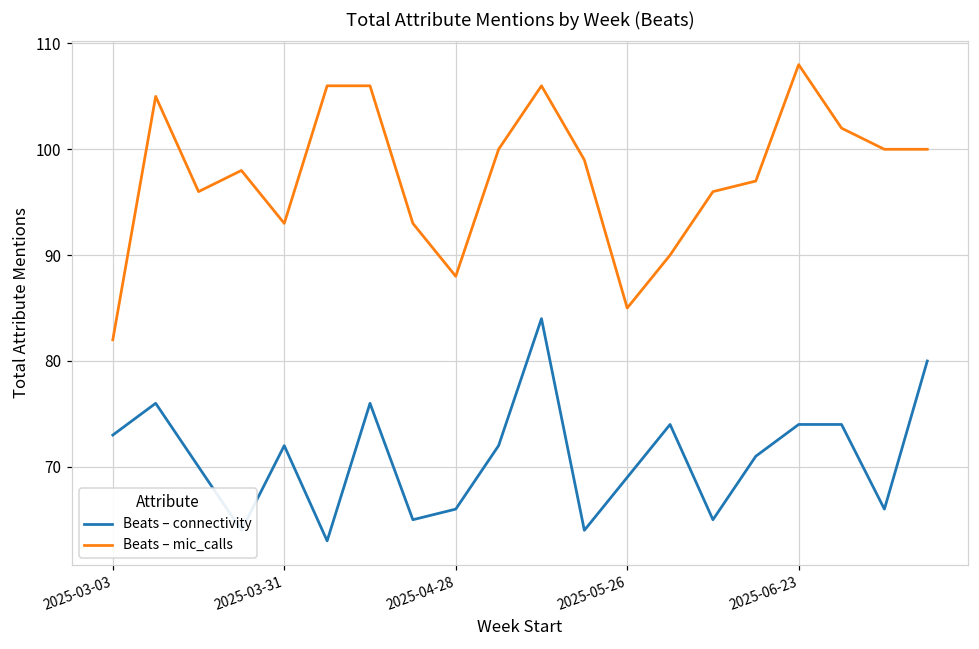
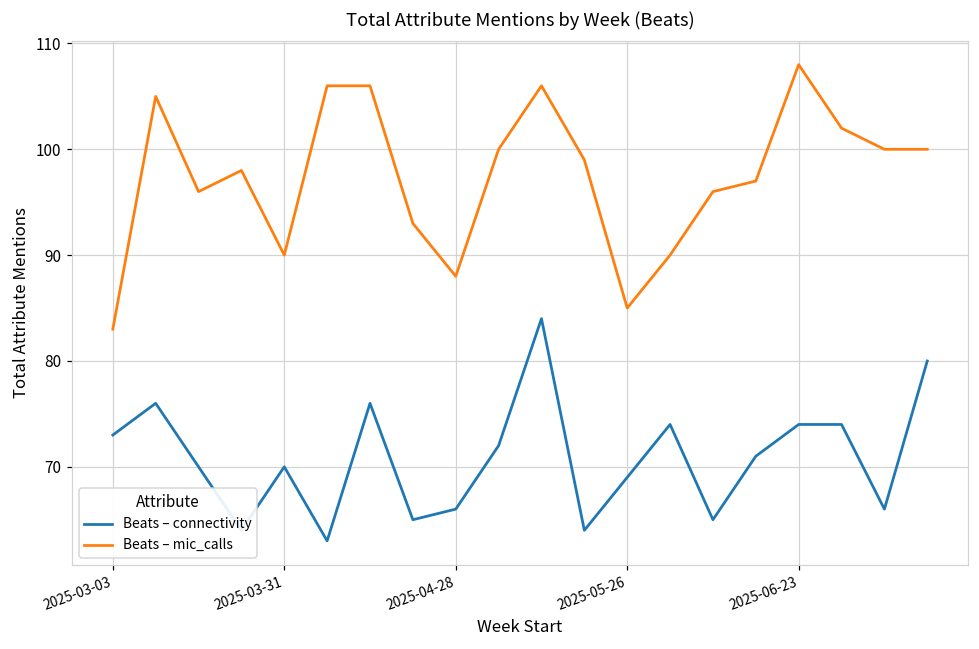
Beats – mic_calls, 2025-03-03: 82 -> 83
Beats – connectivity, 2025-03-31: 72 -> 70
Beats – mic_calls, 2025-03-31: 93 -> 90
